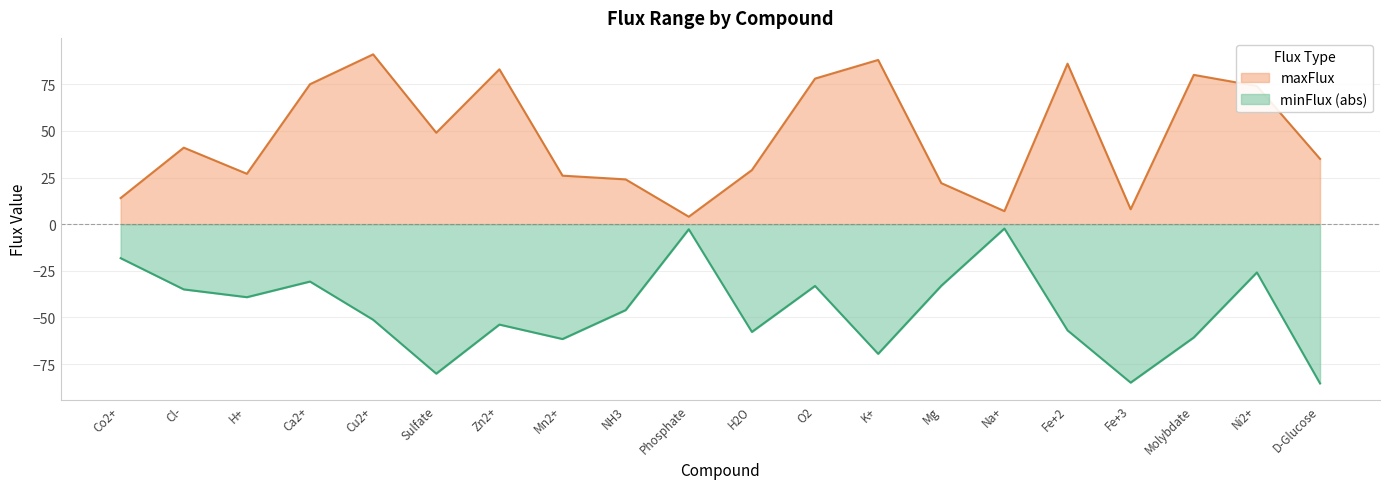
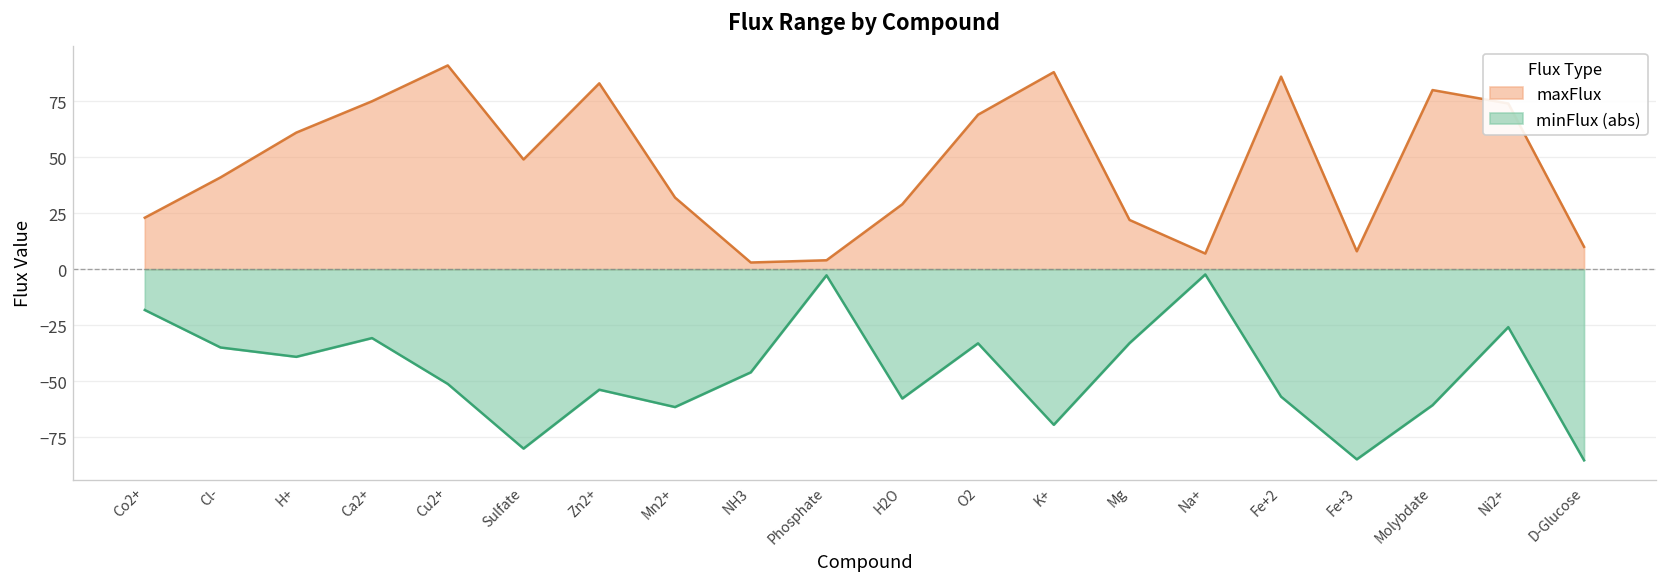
maxFlux, Co2+: 14 -> 23
maxFlux, H+: 27 -> 61
maxFlux, Mn2+: 26 -> 32
maxFlux, NH3: 24 -> 3
maxFlux, O2: 78 -> 69
maxFlux, D-Glucose: 35 -> 10
